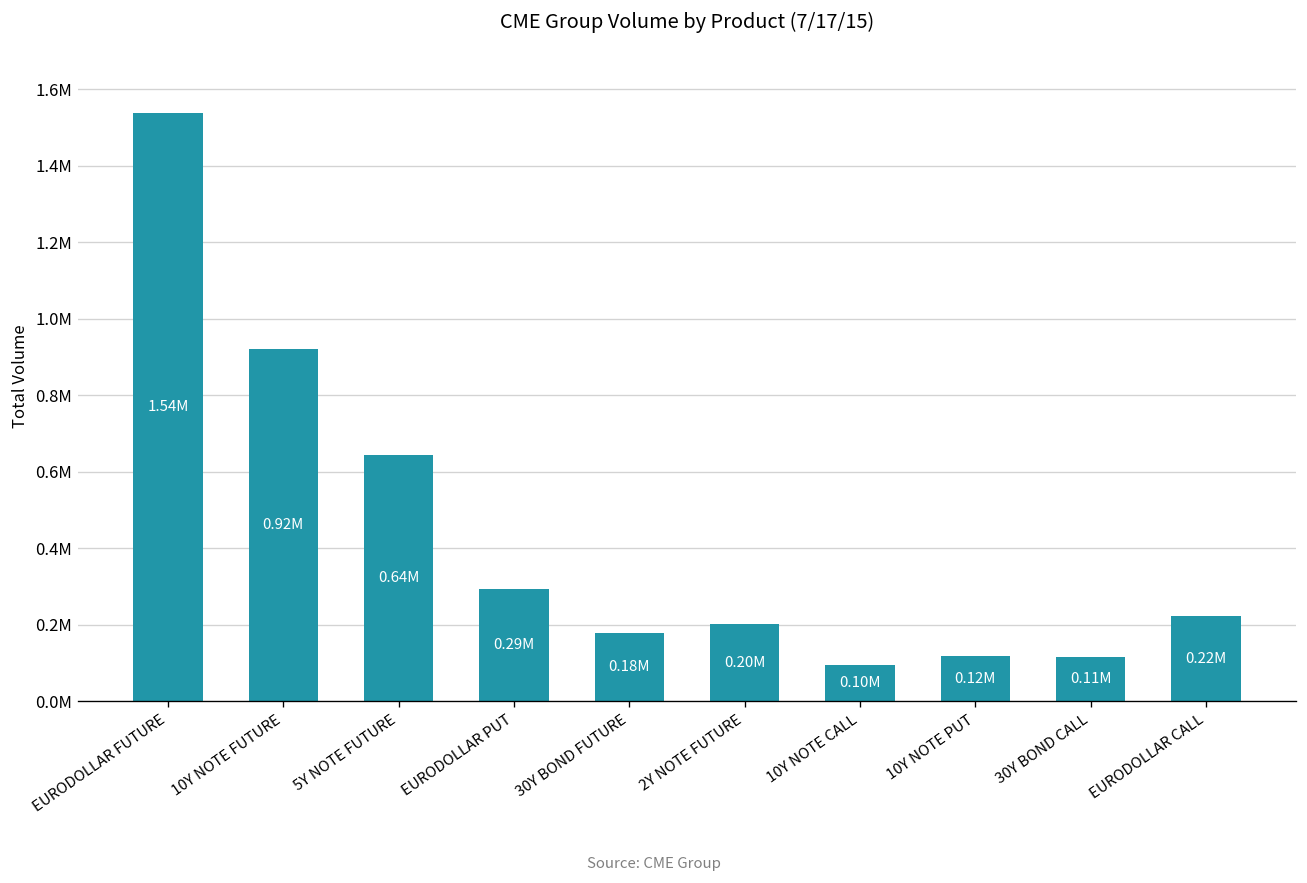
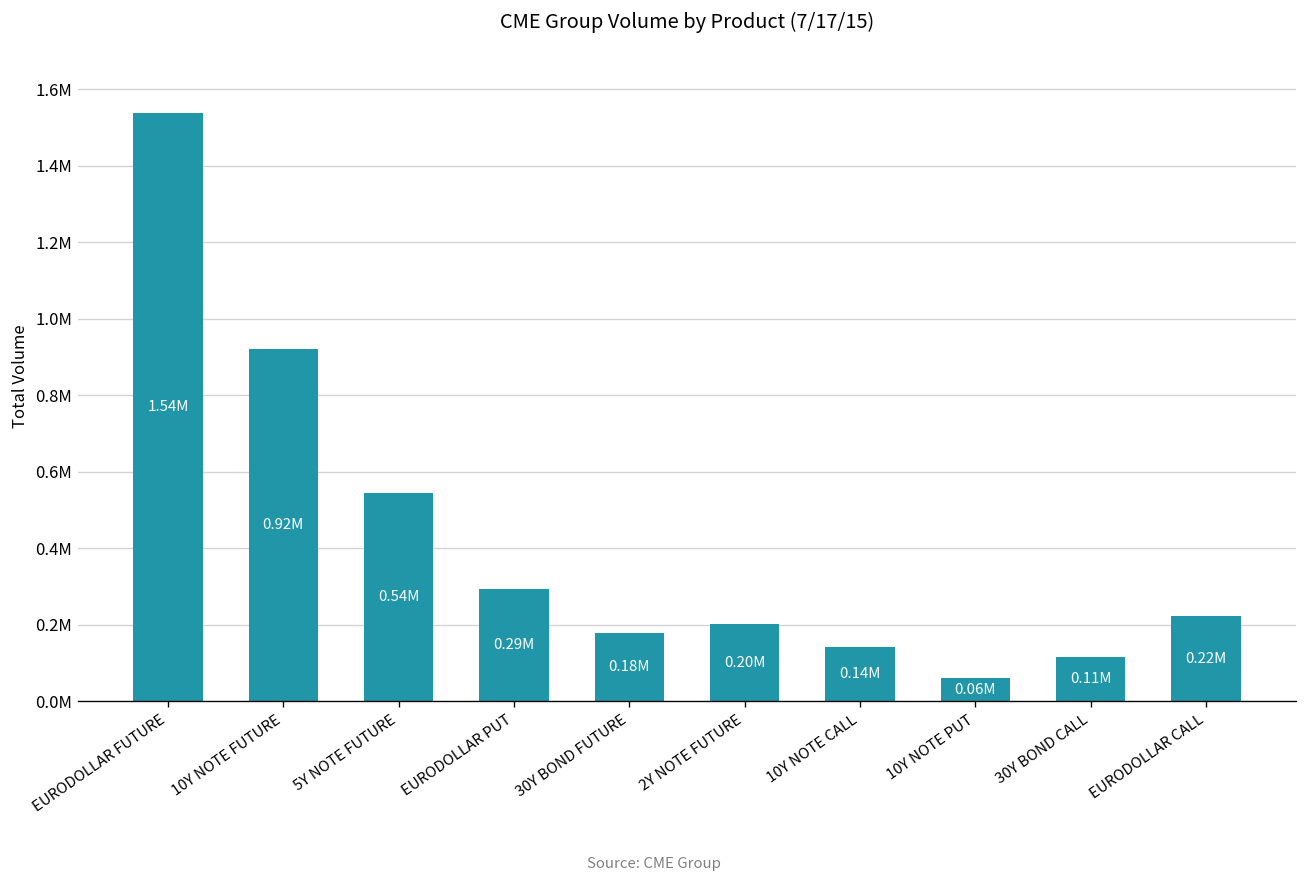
5Y NOTE FUTURE: 0.64M -> 0.54M
10Y NOTE CALL: 0.10M -> 0.14M
10Y NOTE PUT: 0.12M -> 0.06M
